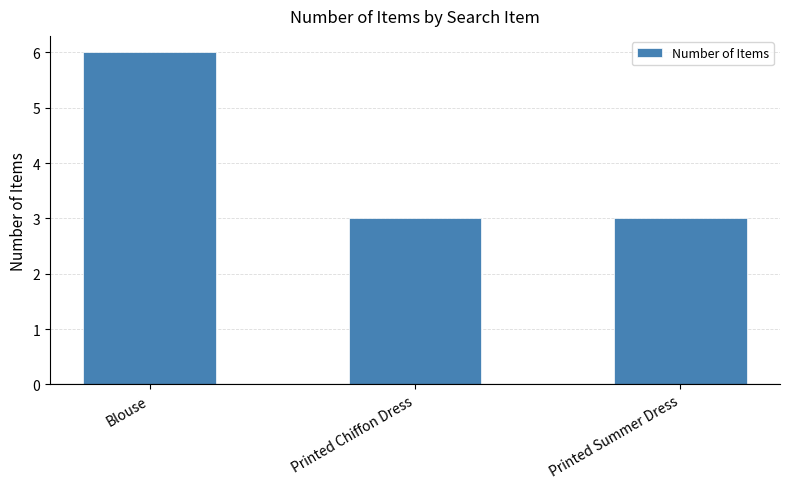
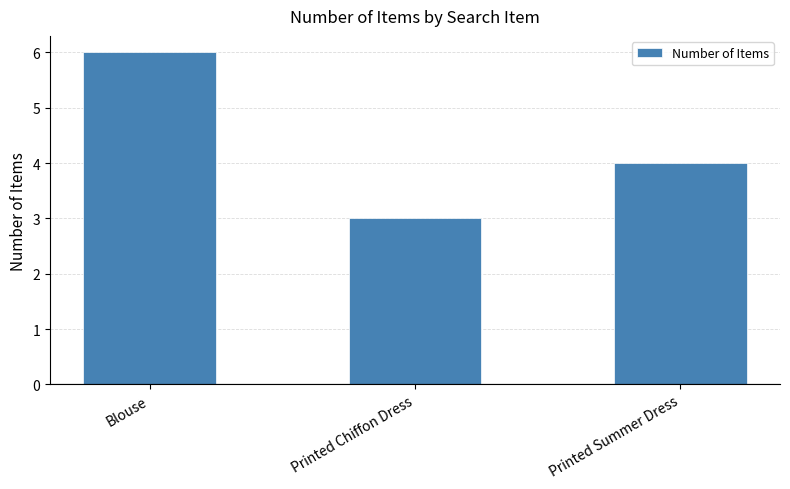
Printed Summer Dress: 3 -> 4
